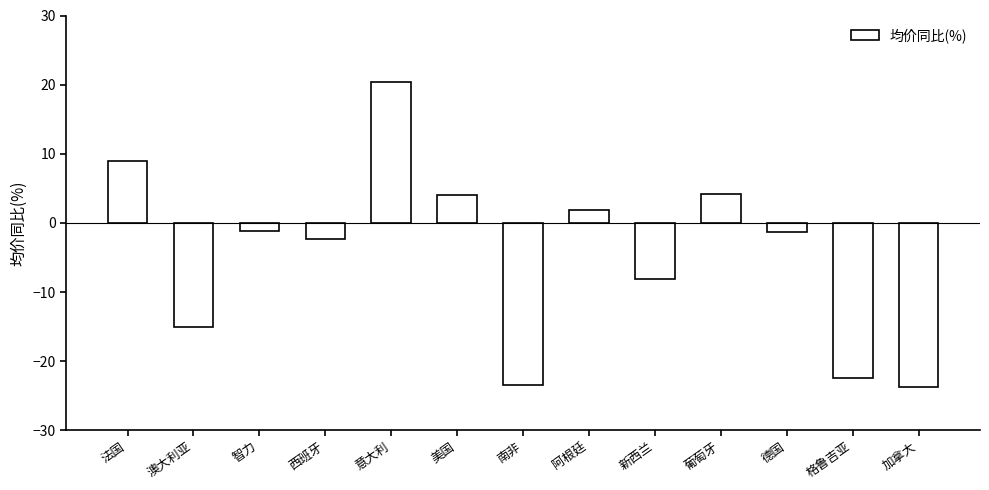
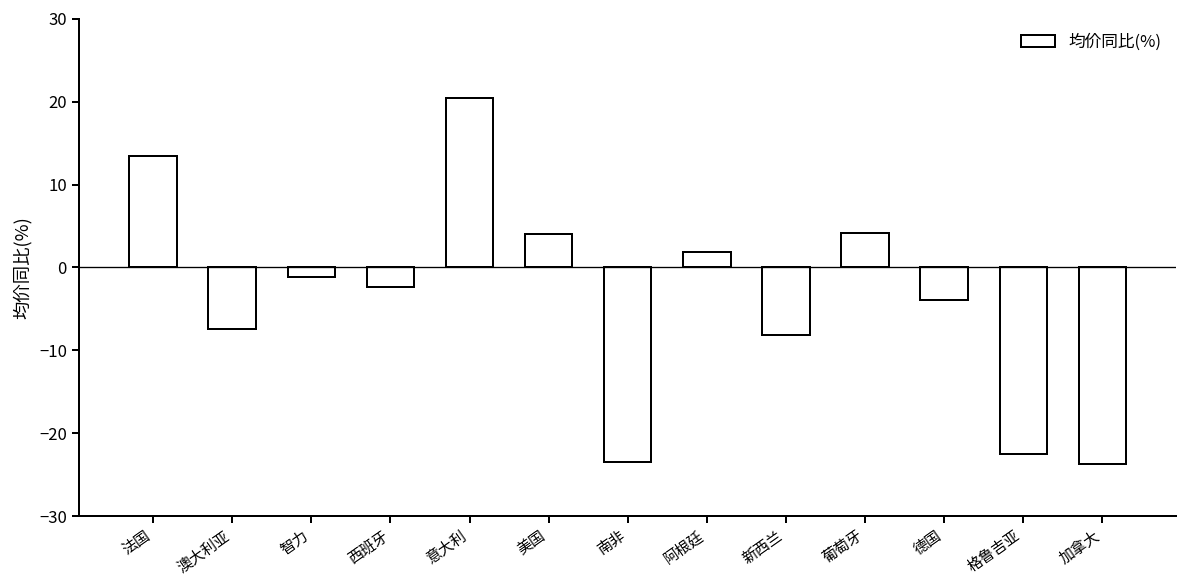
法国: 9 -> 13
澳大利亚: -15 -> -7
德国: -1 -> -4
